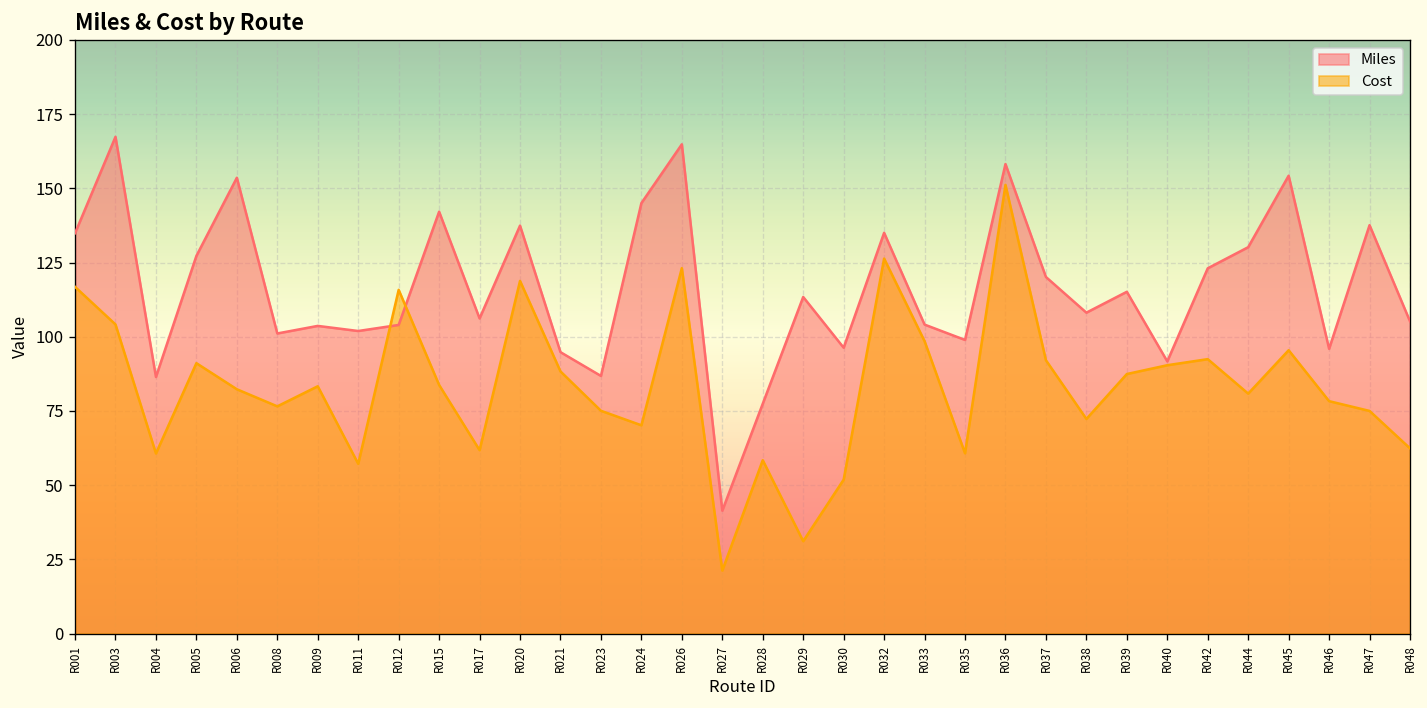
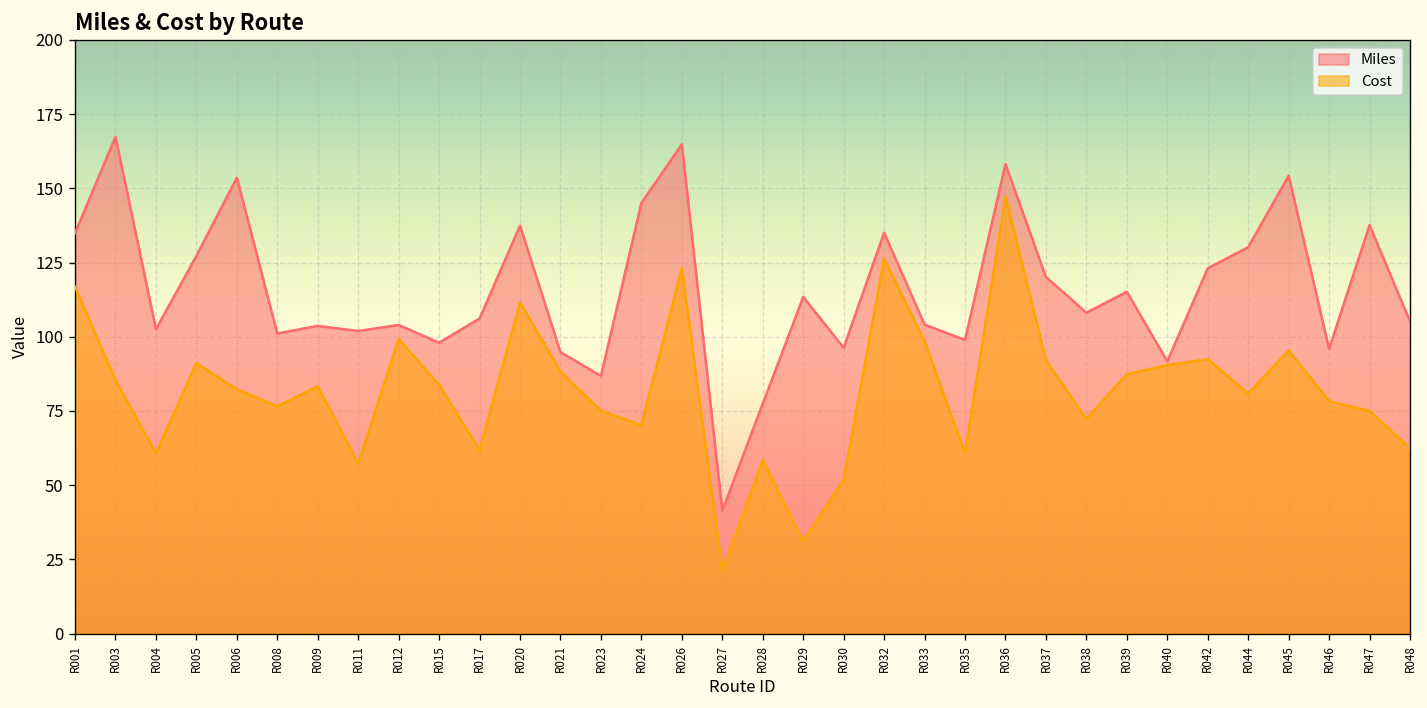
Cost, R003: 104 -> 85
Miles, R004: 86 -> 103
Cost, R012: 116 -> 99
Miles, R015: 142 -> 98
Cost, R020: 119 -> 112
Cost, R036: 151 -> 147
